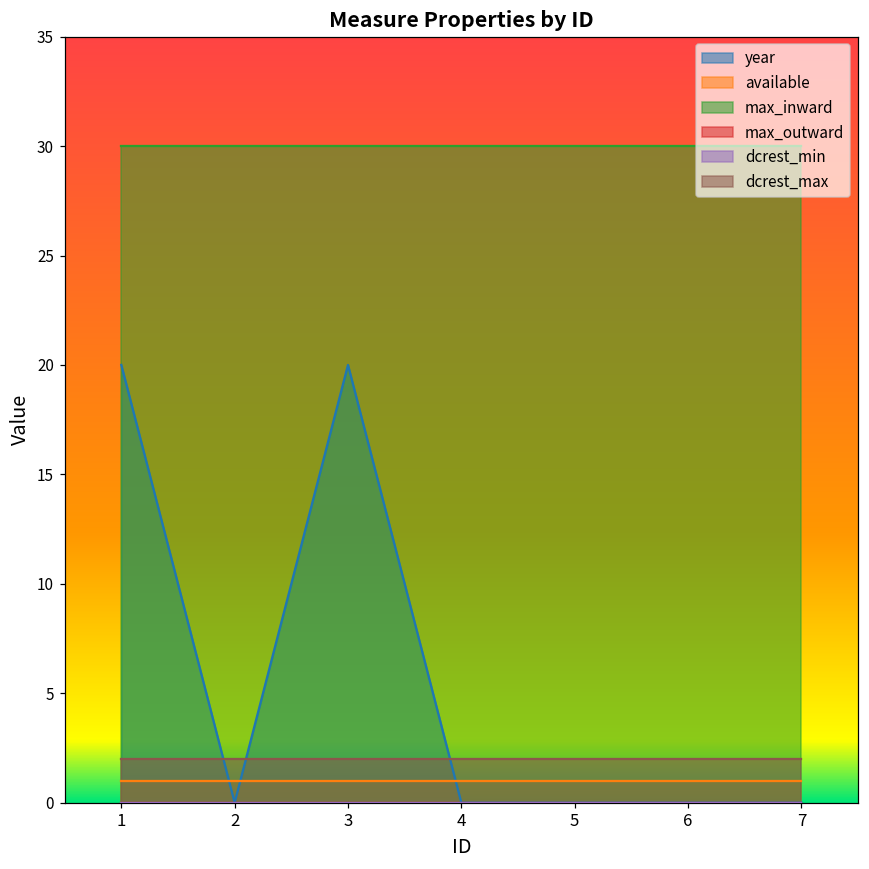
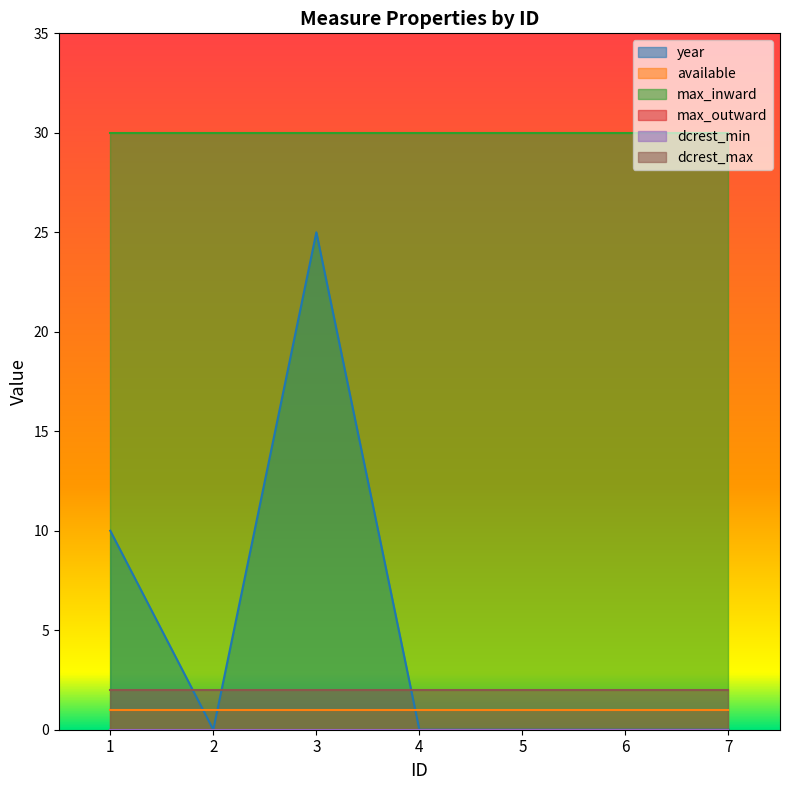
year, 1: 20 -> 10
year, 3: 20 -> 25
